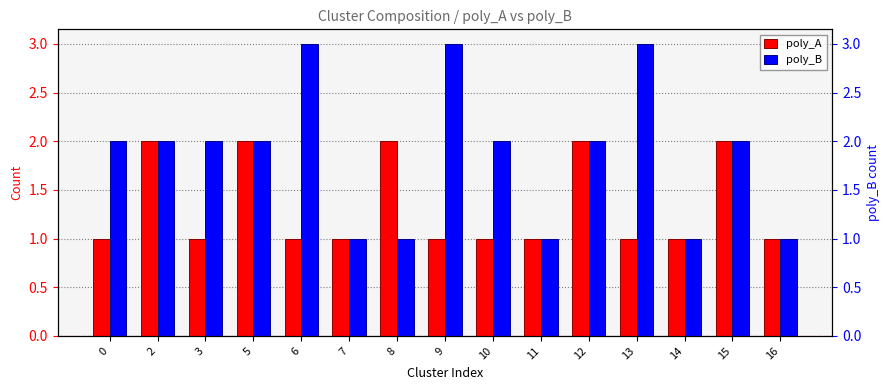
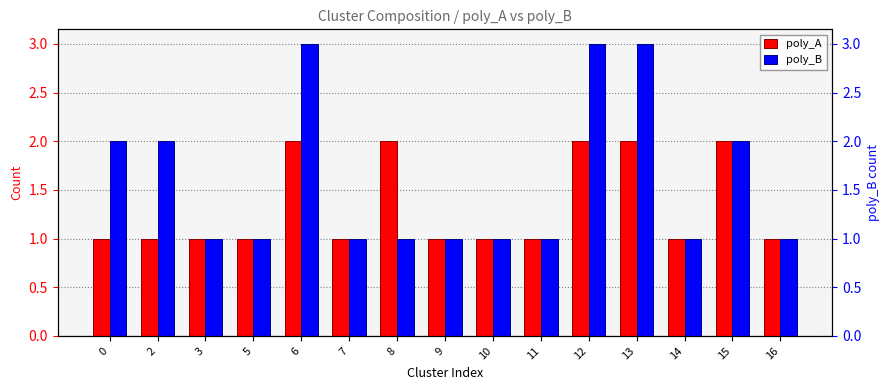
poly_A, 2: 2 -> 1
poly_B, 3: 2 -> 1
poly_A, 5: 2 -> 1
poly_B, 5: 2 -> 1
poly_A, 6: 1 -> 2
poly_B, 9: 3 -> 1
poly_B, 10: 2 -> 1
poly_B, 12: 2 -> 3
poly_A, 13: 1 -> 2
